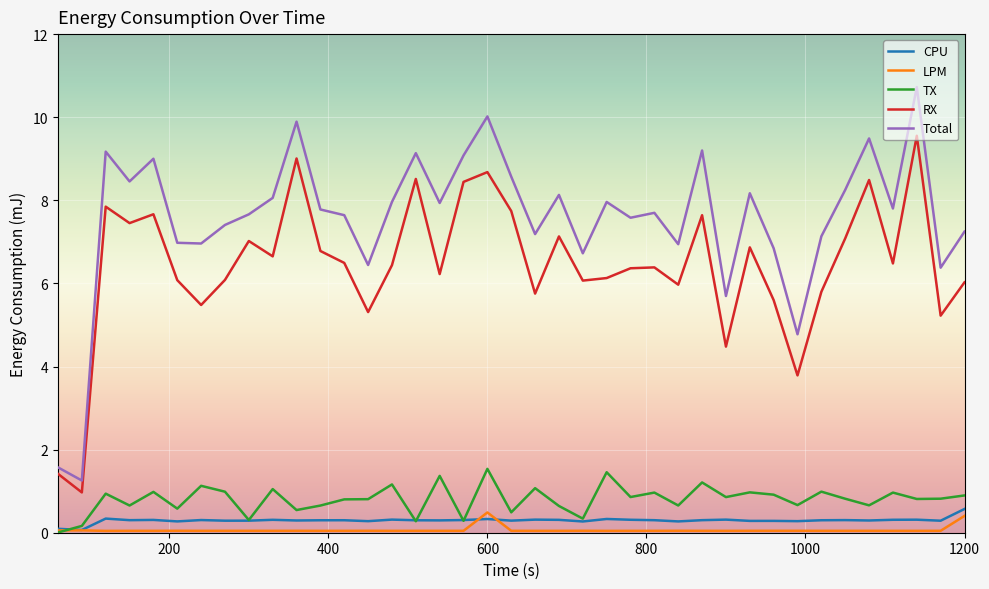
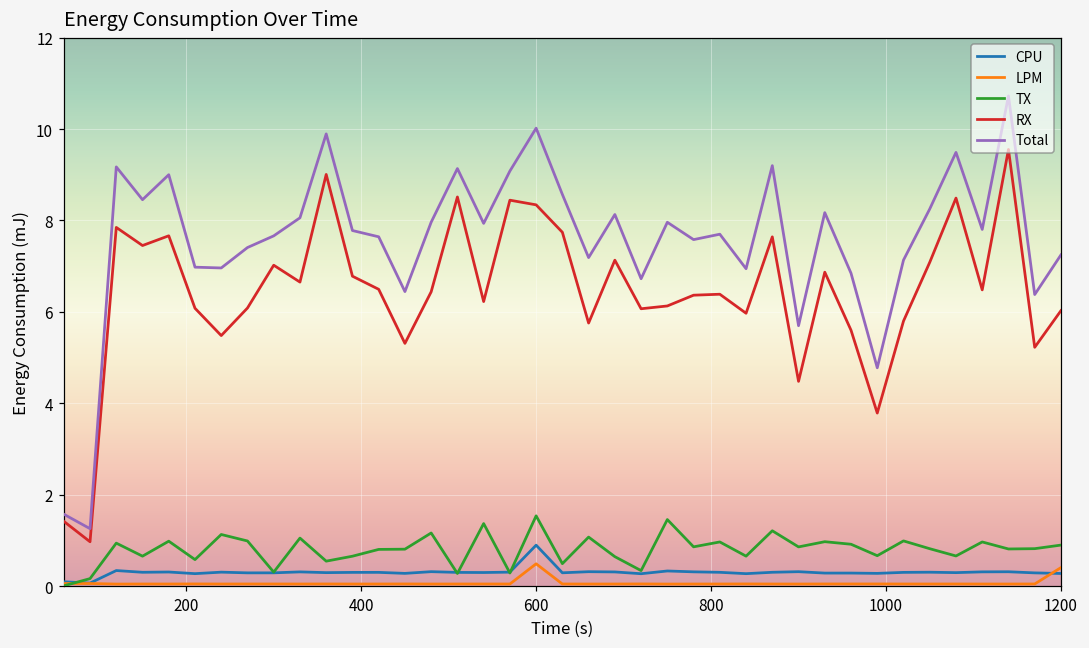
CPU, 600: 0.3 -> 0.9
RX, 600: 8.7 -> 8.3
CPU, 1200: 0.6 -> 0.3
